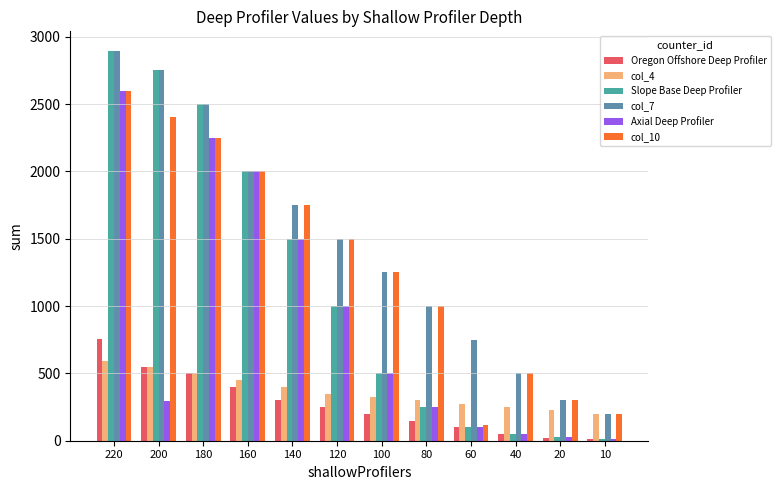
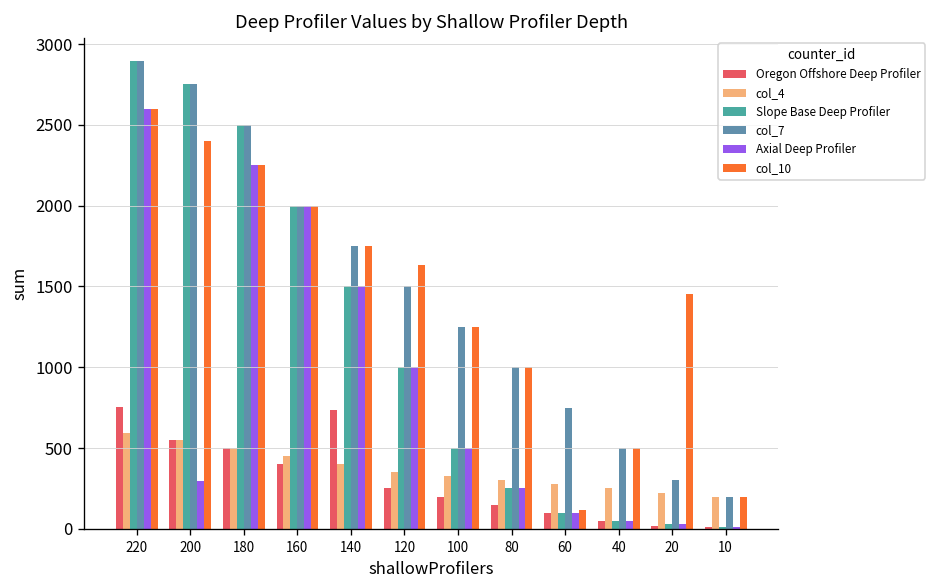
Oregon Offshore Deep Profiler, 140: 300 -> 730
col_10, 120: 1500 -> 1630
col_10, 20: 300 -> 1450
